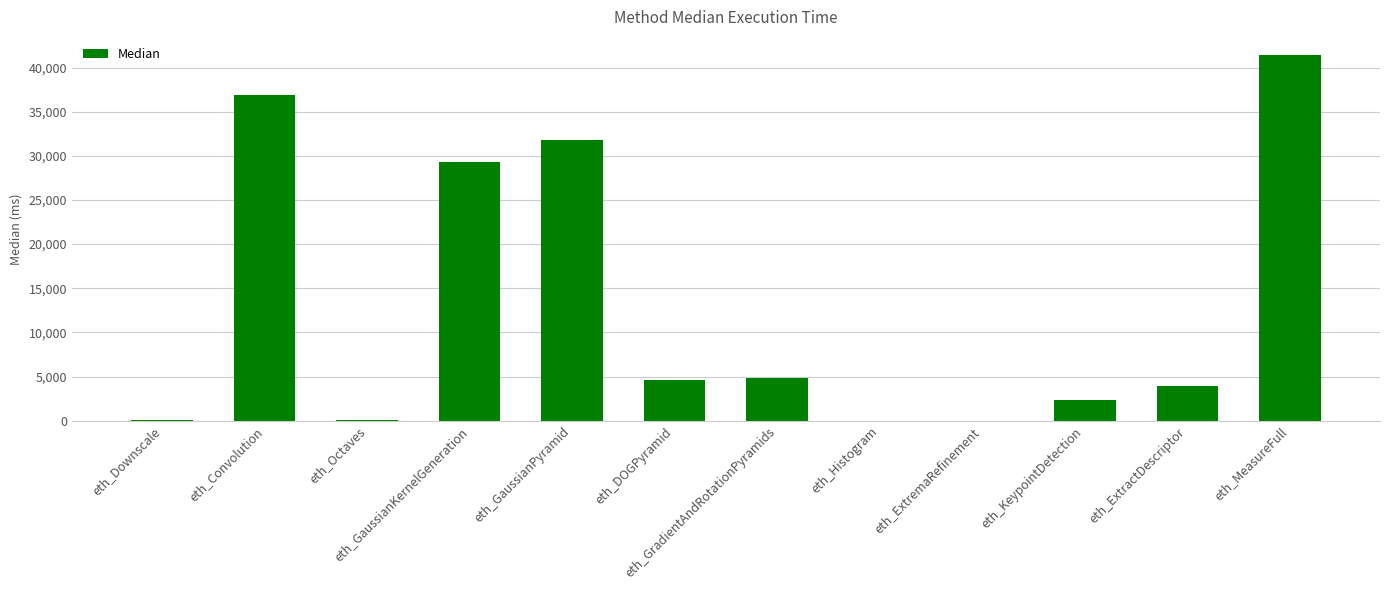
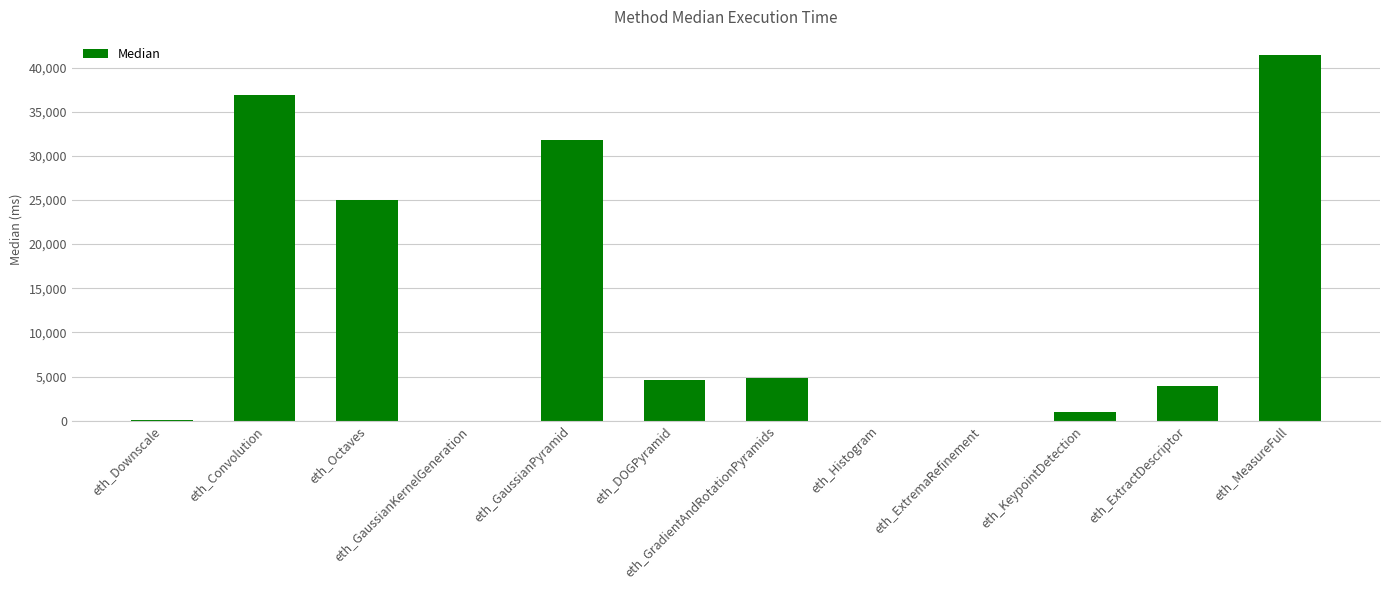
eth_Octaves: 0 -> 25,000
eth_GaussianKernelGeneration: 29,000 -> 0
eth_KeypointDetection: 2,000 -> 1,000
